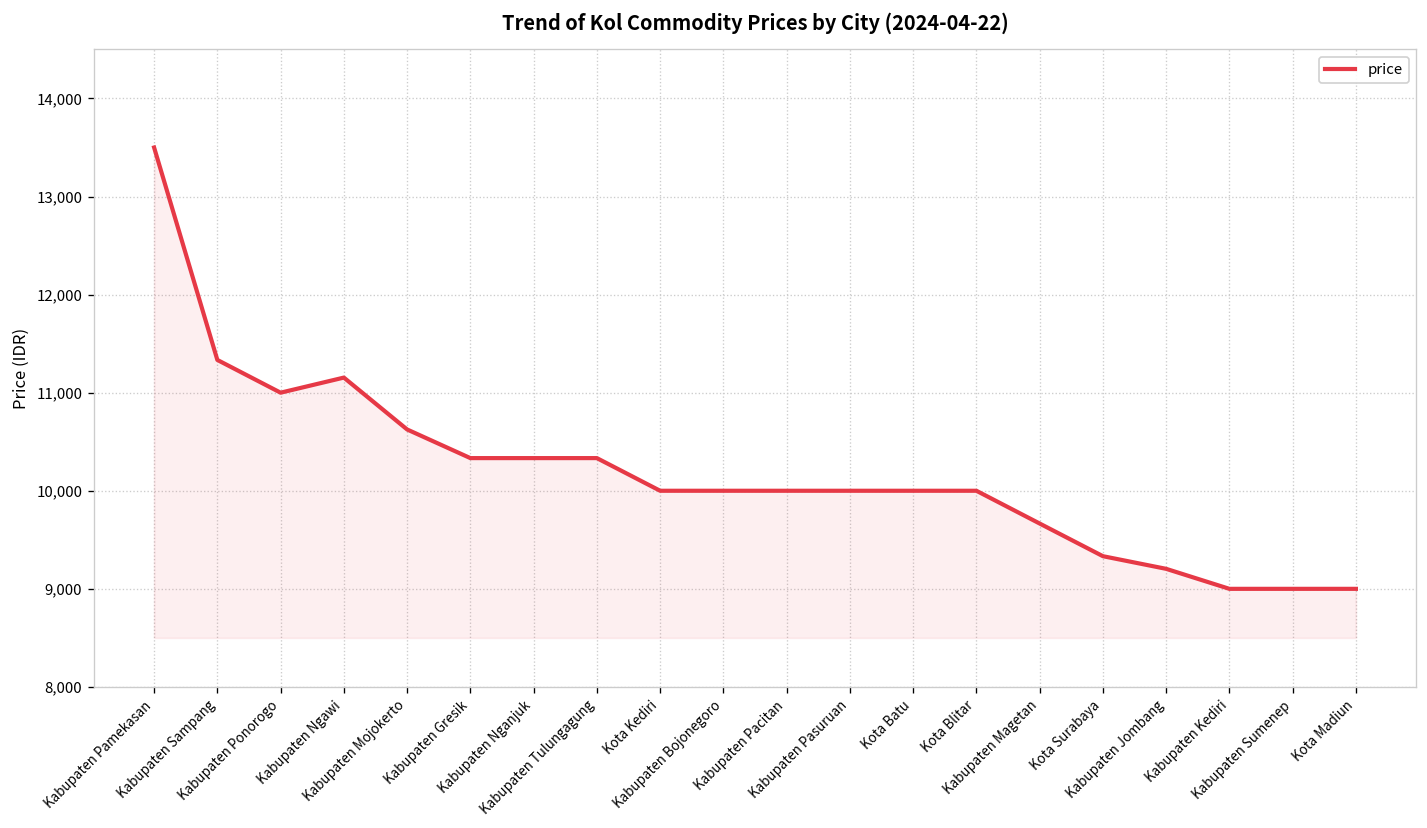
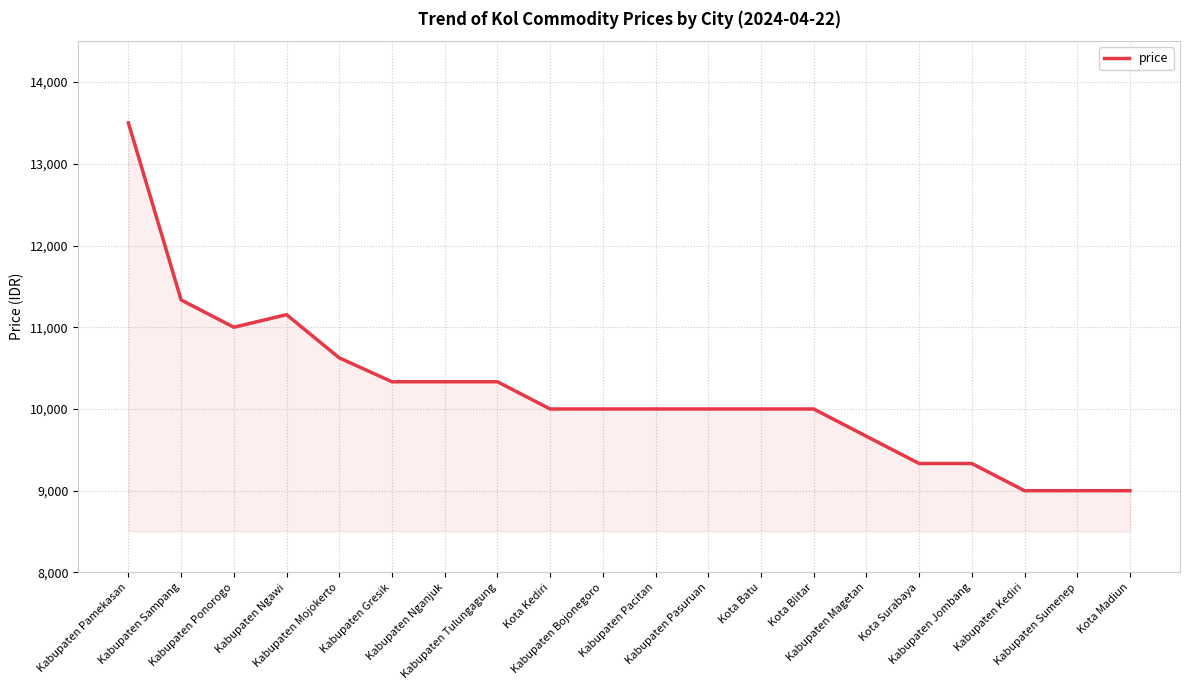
Kabupaten Jombang: 9,200 -> 9,300
